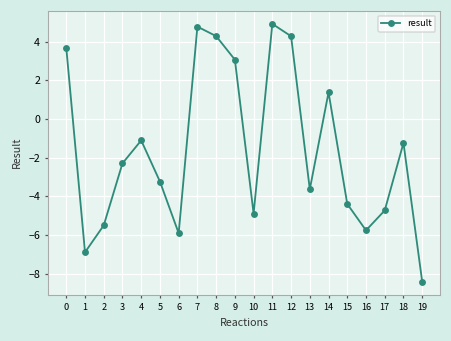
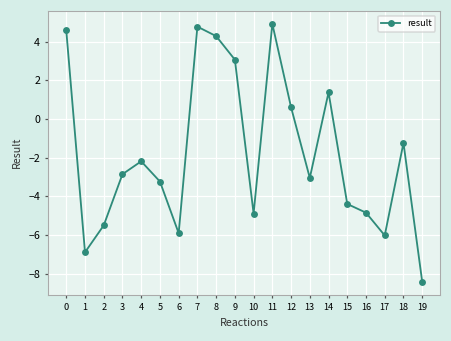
0: 3.7 -> 4.6
3: -2.3 -> -2.8
4: -1.1 -> -2.2
12: 4.3 -> 0.6
13: -3.6 -> -3.0
16: -5.8 -> -4.8
17: -4.7 -> -6.0
